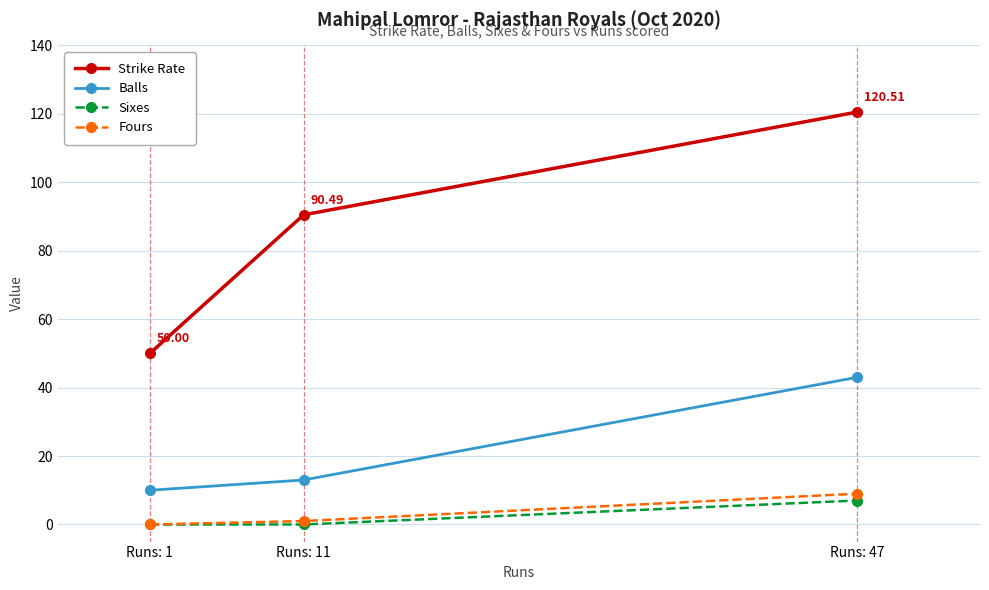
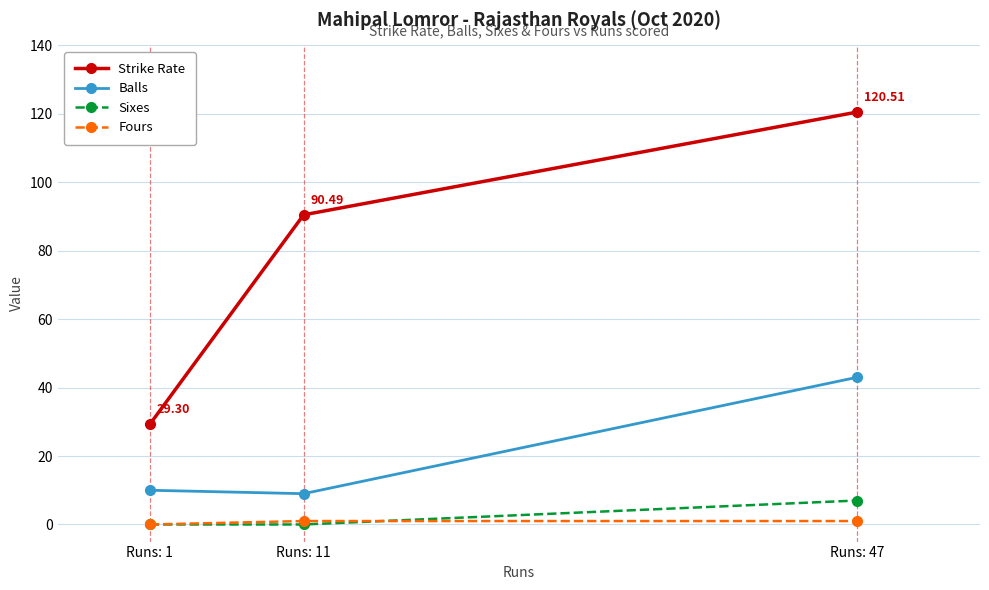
Strike Rate, Runs: 1: 50.00 -> 29.30
Balls, Runs: 11: 13 -> 9
Fours, Runs: 47: 9 -> 1
